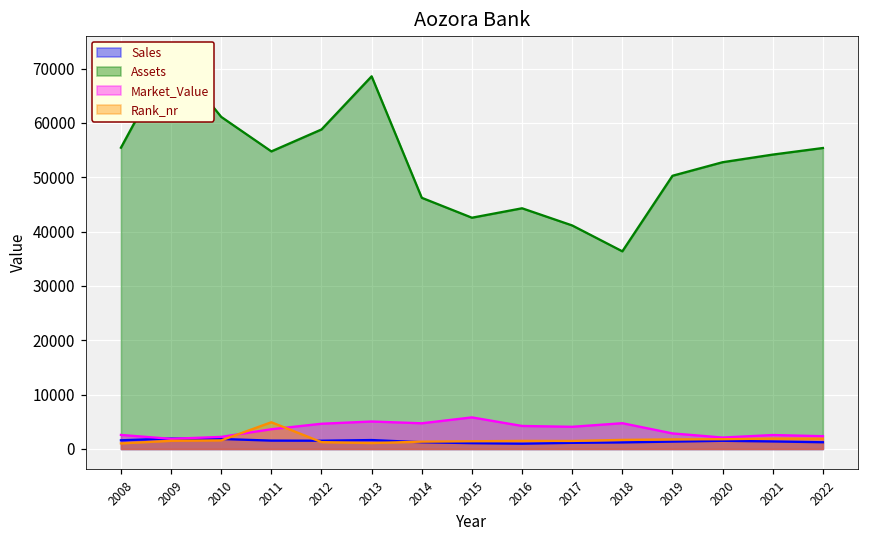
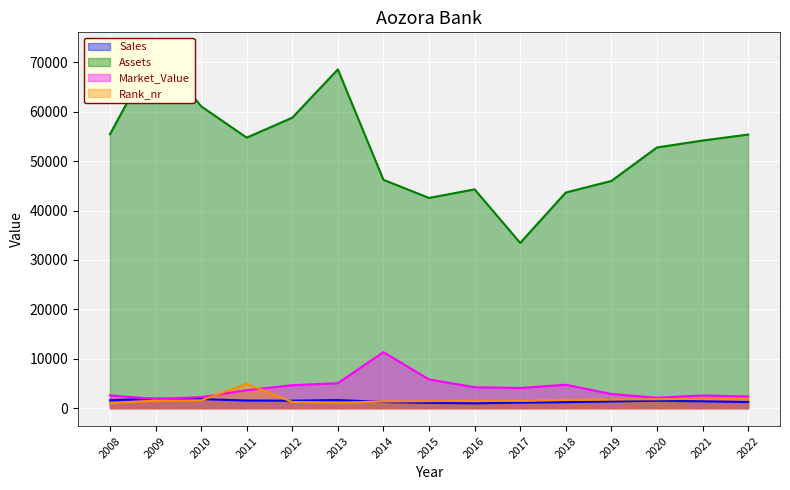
Market_Value, 2014: 5000 -> 11000
Assets, 2017: 41000 -> 33000
Assets, 2018: 36000 -> 44000
Assets, 2019: 50000 -> 46000
